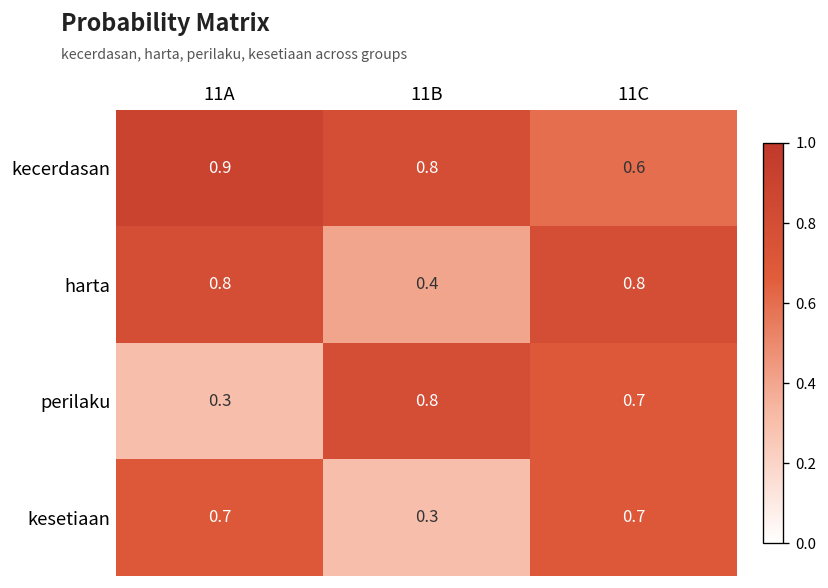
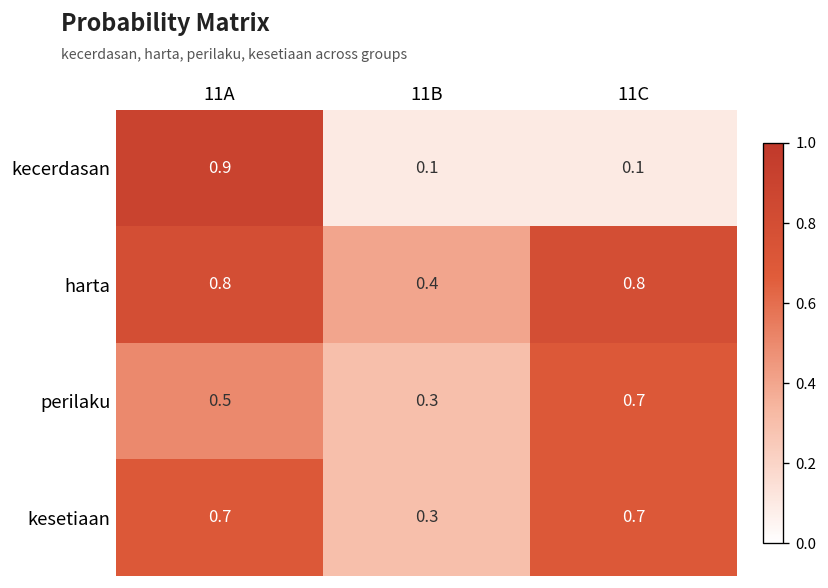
kecerdasan, 11B: 0.8 -> 0.1
kecerdasan, 11C: 0.6 -> 0.1
perilaku, 11A: 0.3 -> 0.5
perilaku, 11B: 0.8 -> 0.3
